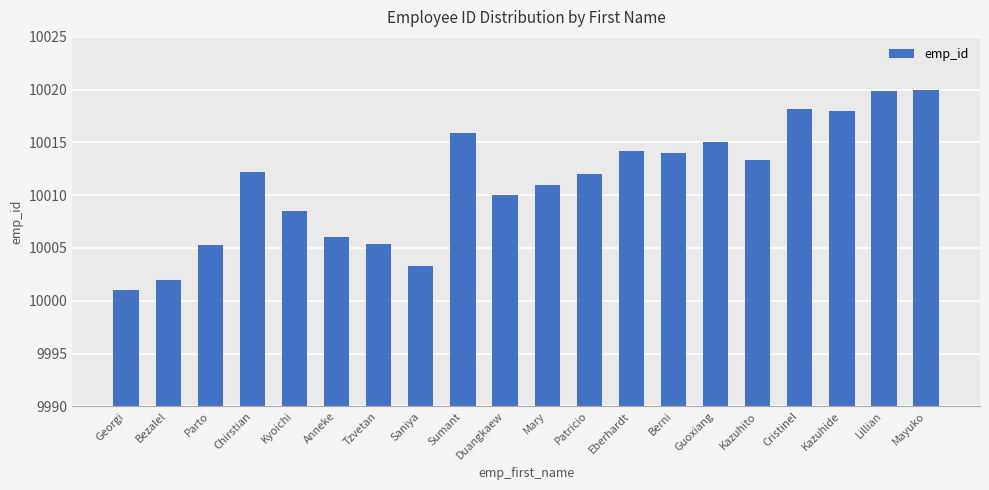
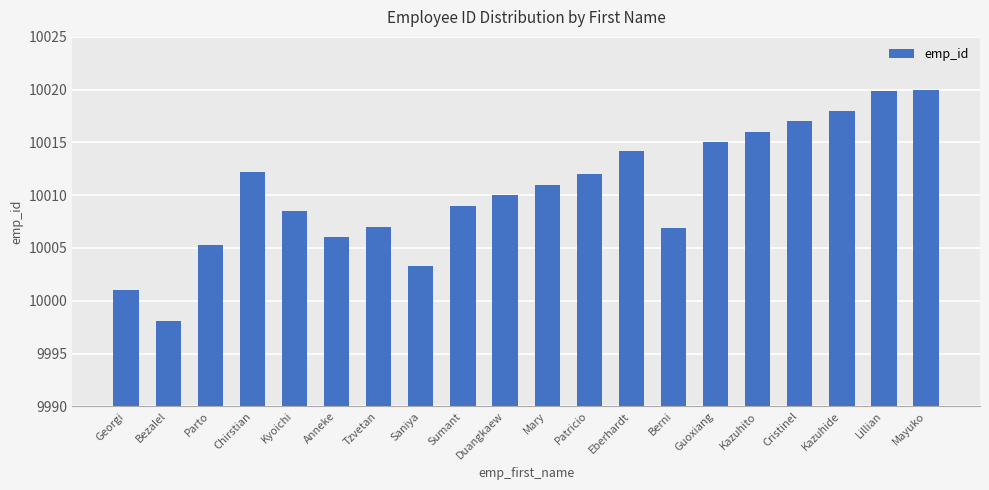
Bezalel: 10002.0 -> 9998.1
Tzvetan: 10005.4 -> 10007.0
Sumant: 10015.9 -> 10009.0
Berni: 10014.0 -> 10006.9
Kazuhito: 10013.3 -> 10016.0
Cristinel: 10018.2 -> 10017.0
